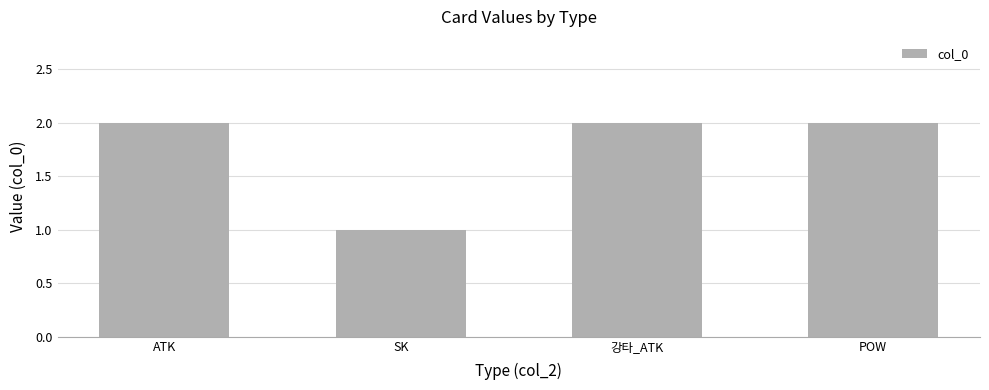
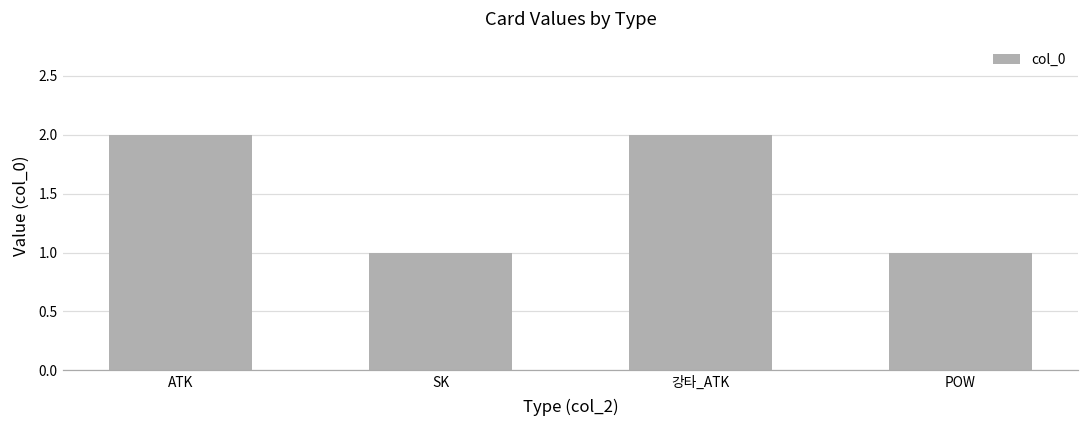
POW: 2 -> 1
